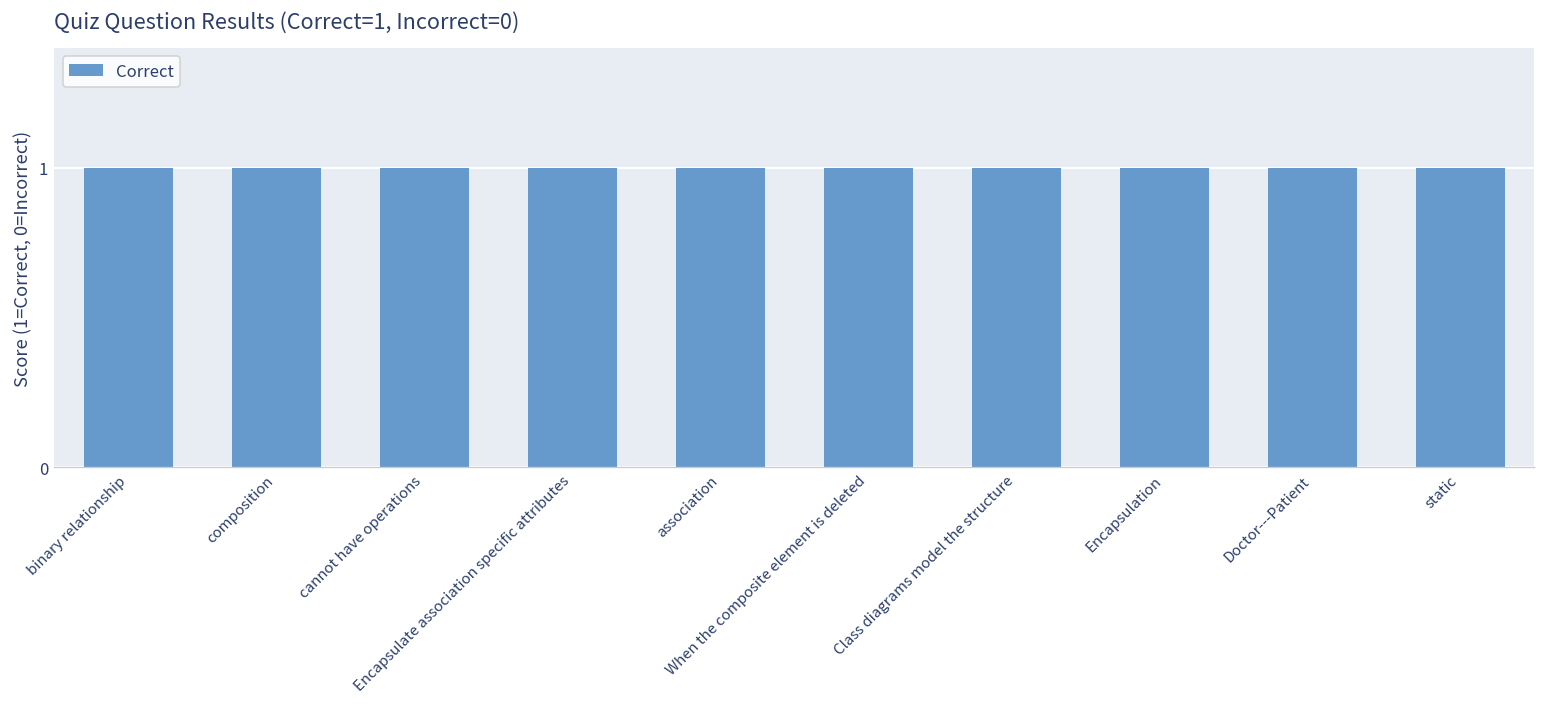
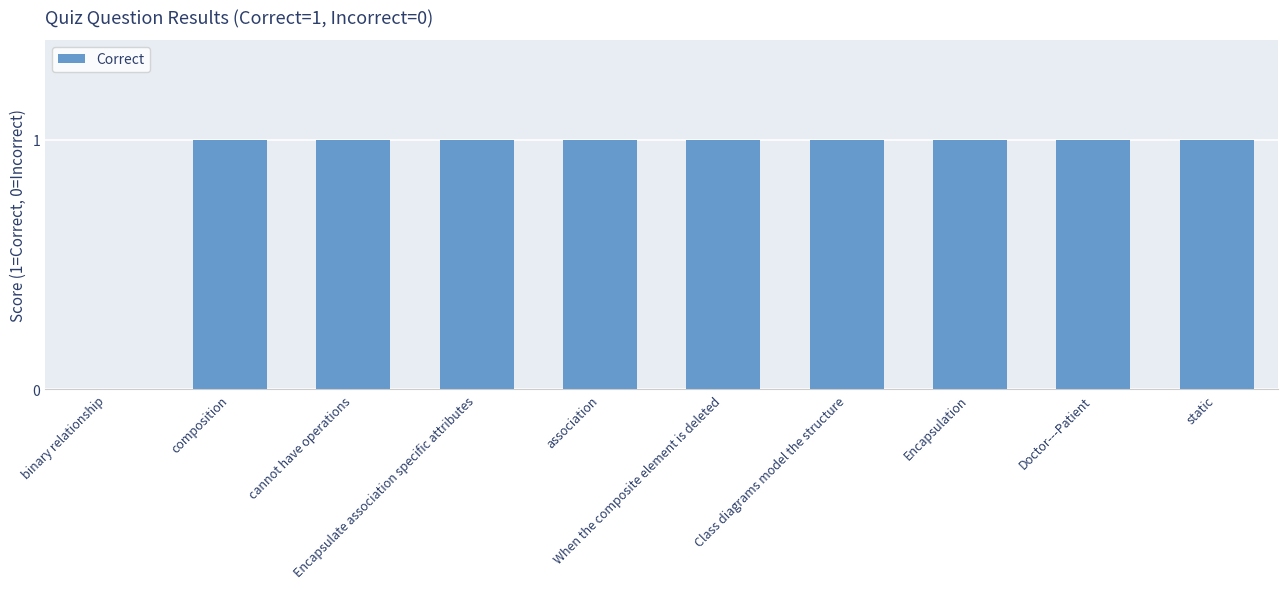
binary relationship: 1 -> 0
